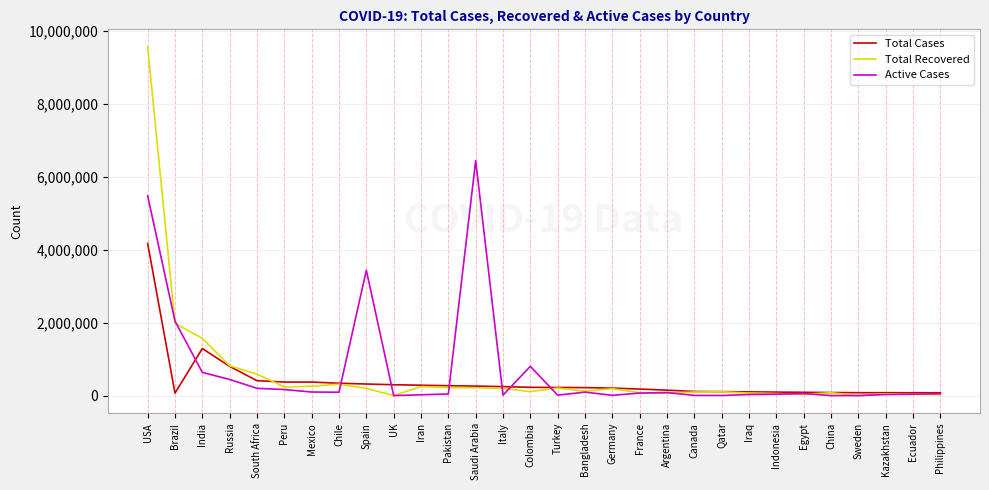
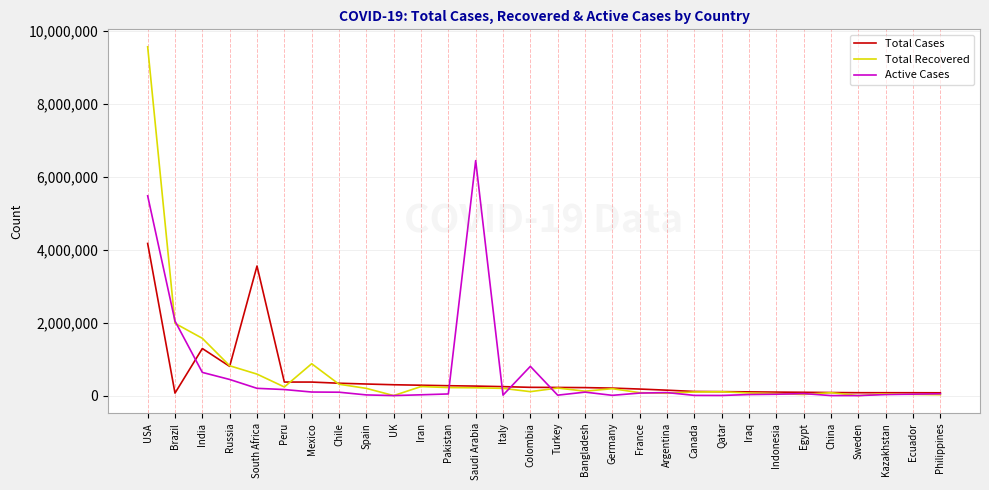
Total Cases, South Africa: 400,000 -> 3,600,000
Total Recovered, Mexico: 300,000 -> 900,000
Active Cases, Spain: 3,400,000 -> 0
